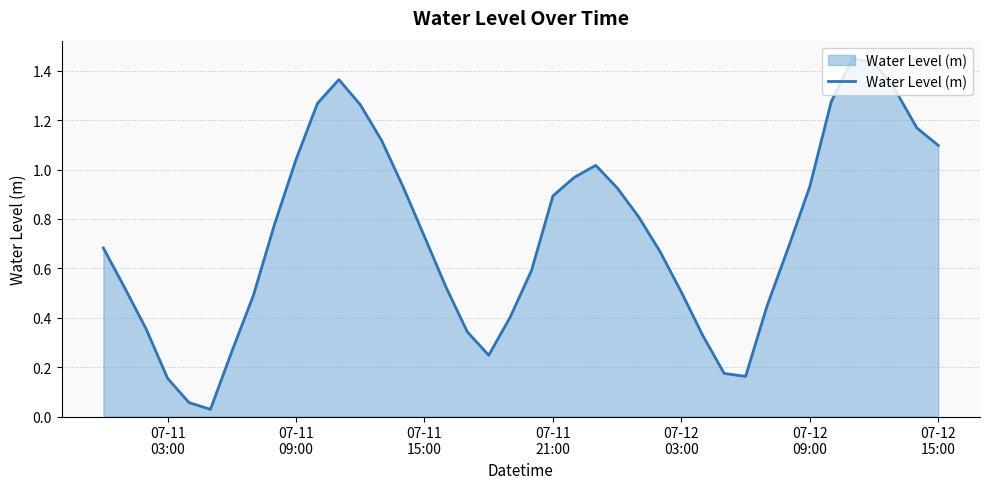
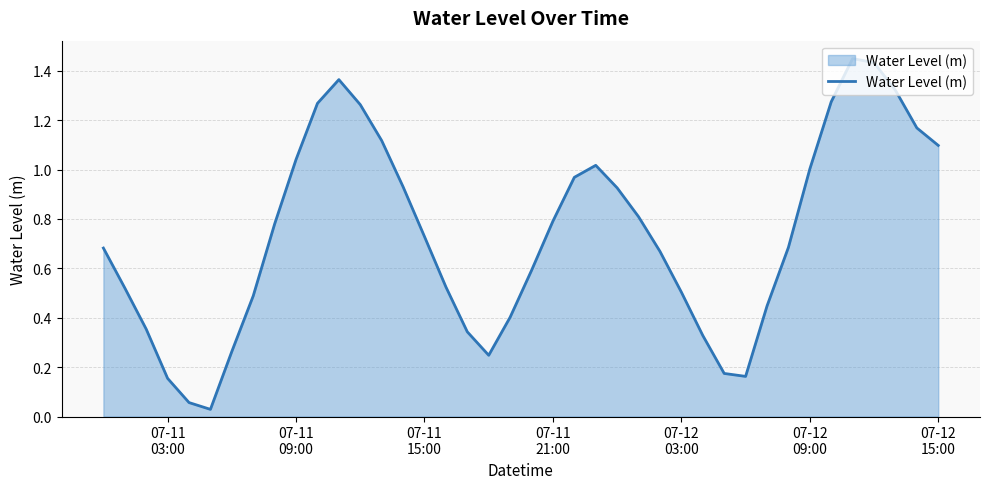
07-11 21:00: 0.89 -> 0.79
07-12 09:00: 0.93 -> 1.00
